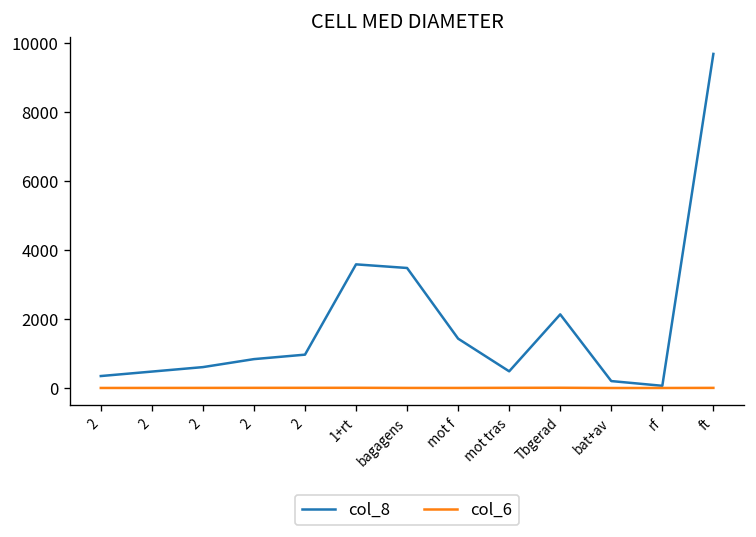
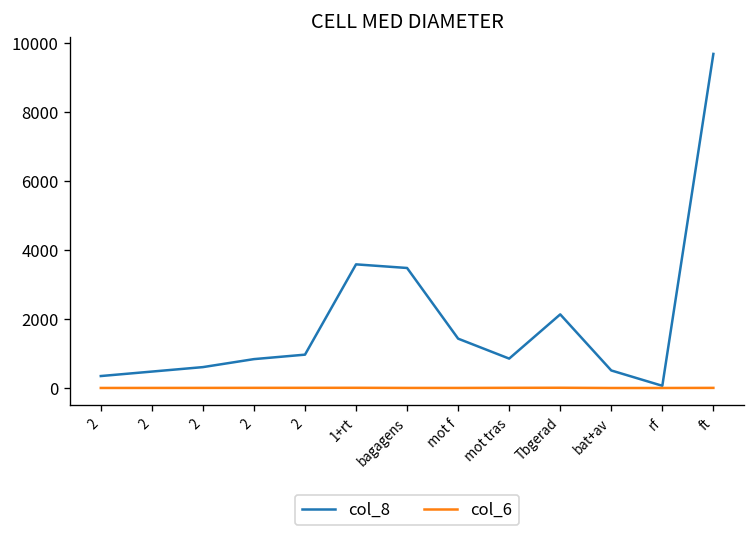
col_8, mot tras: 500 -> 900
col_8, bat+av: 200 -> 500
